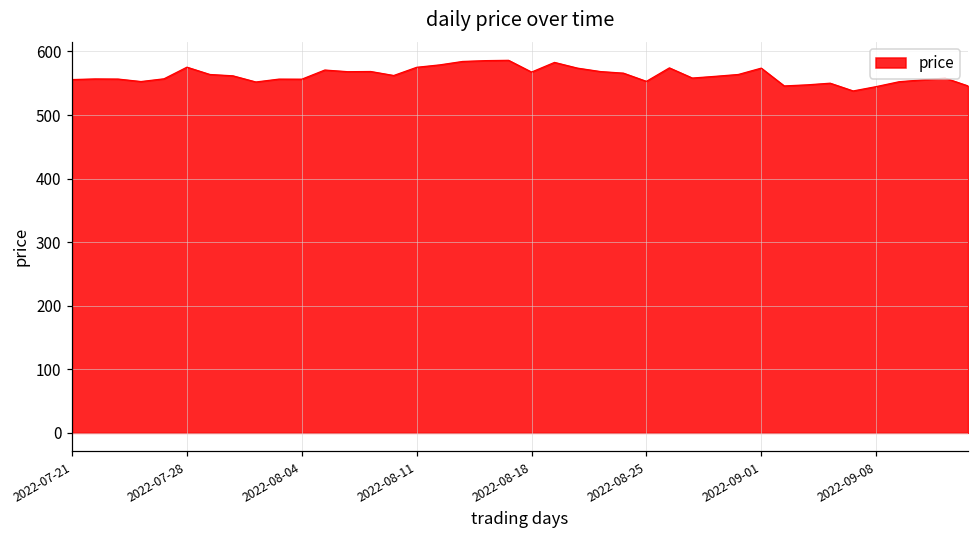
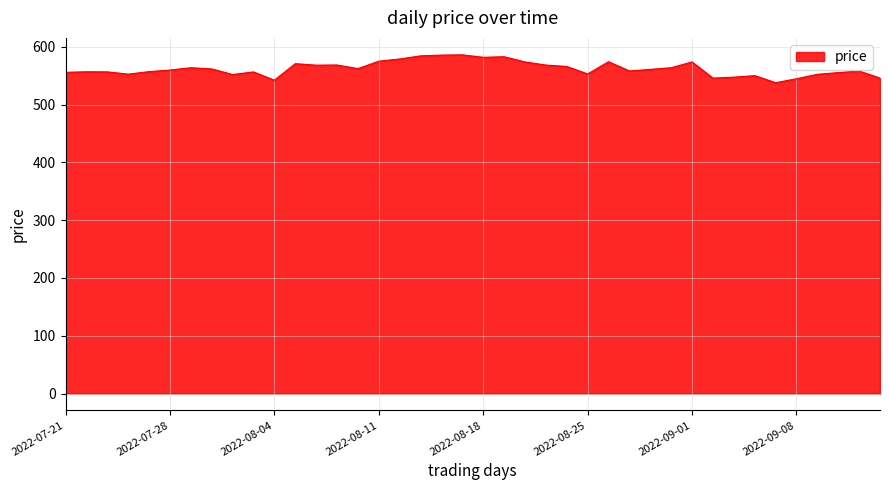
2022-07-28: 580 -> 560
2022-08-04: 560 -> 540
2022-08-18: 570 -> 580
